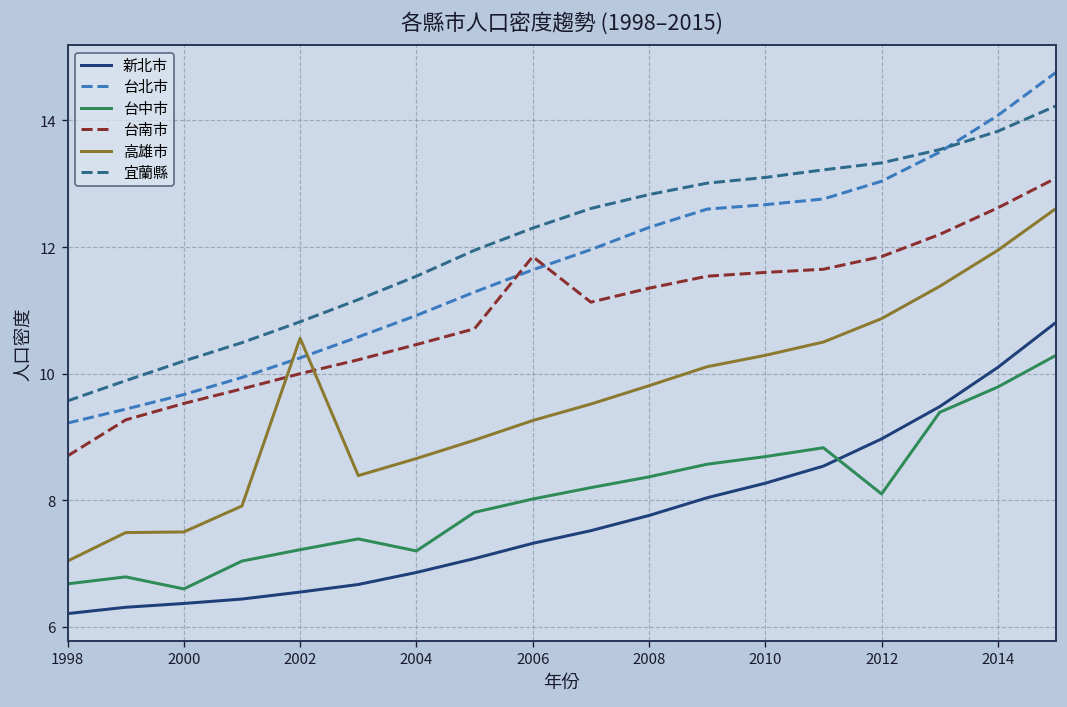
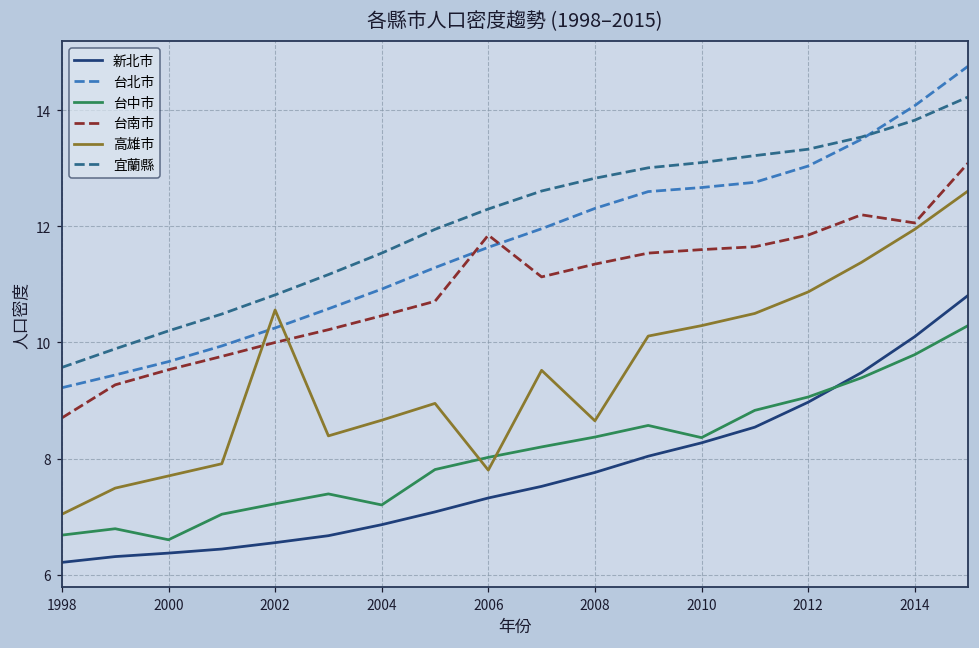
高雄市, 2000: 7.5 -> 7.7
高雄市, 2006: 9.3 -> 7.8
高雄市, 2008: 9.8 -> 8.7
台中市, 2010: 8.7 -> 8.4
台中市, 2012: 8.1 -> 9.1
台南市, 2014: 12.6 -> 12.1
